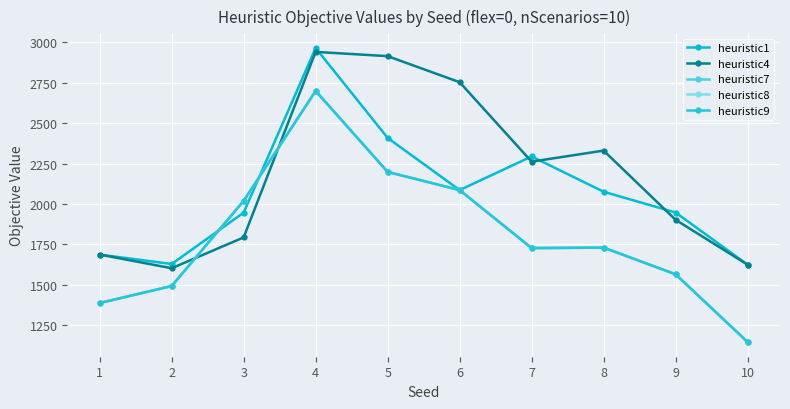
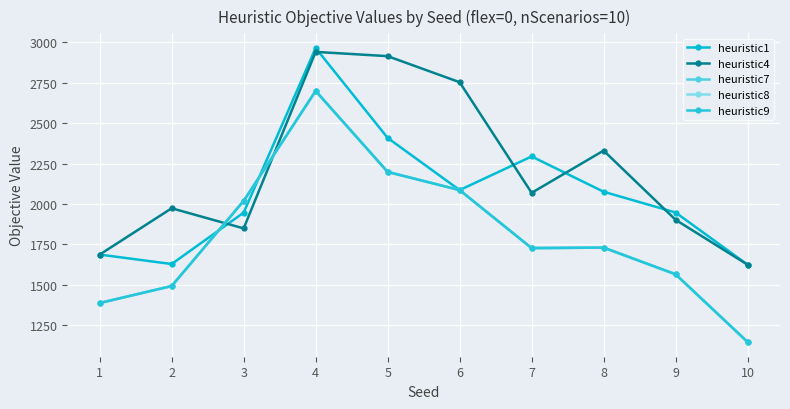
heuristic4, 2: 1600 -> 1970
heuristic4, 3: 1790 -> 1850
heuristic4, 7: 2260 -> 2070
